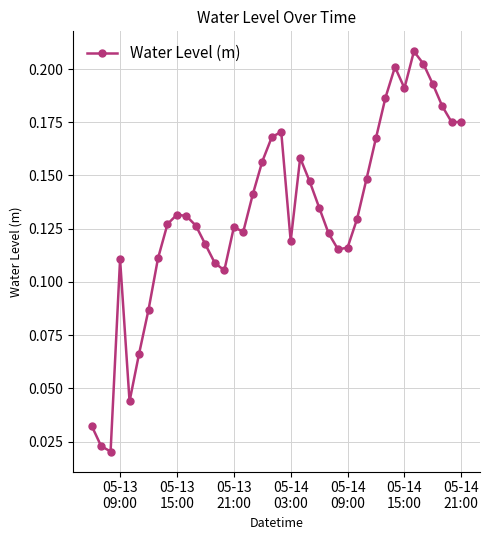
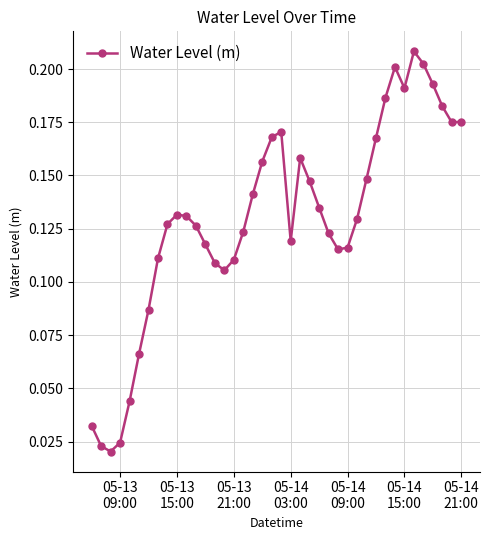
05-13 09:00: 0.111 -> 0.025
05-13 21:00: 0.126 -> 0.110
